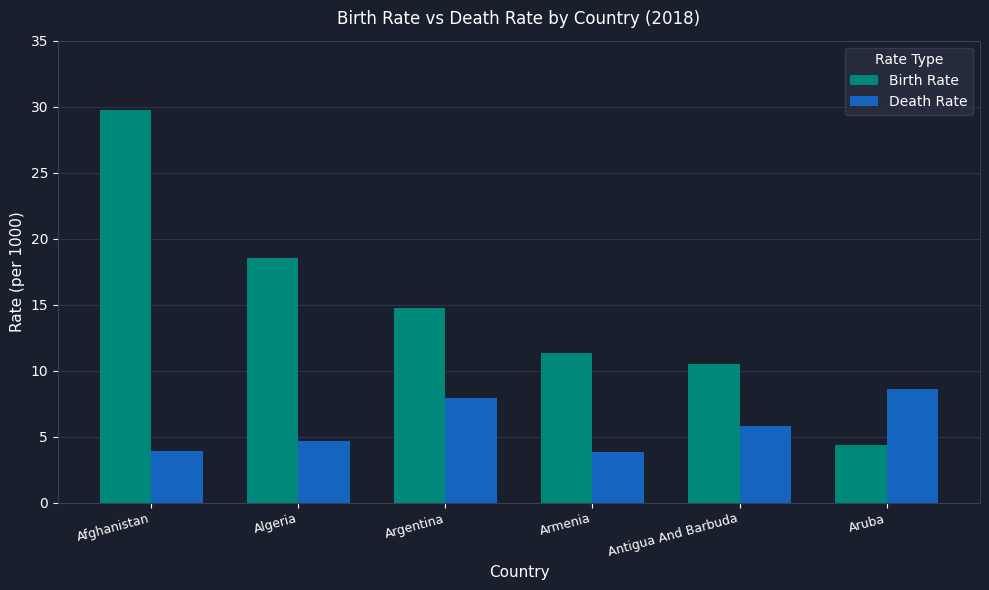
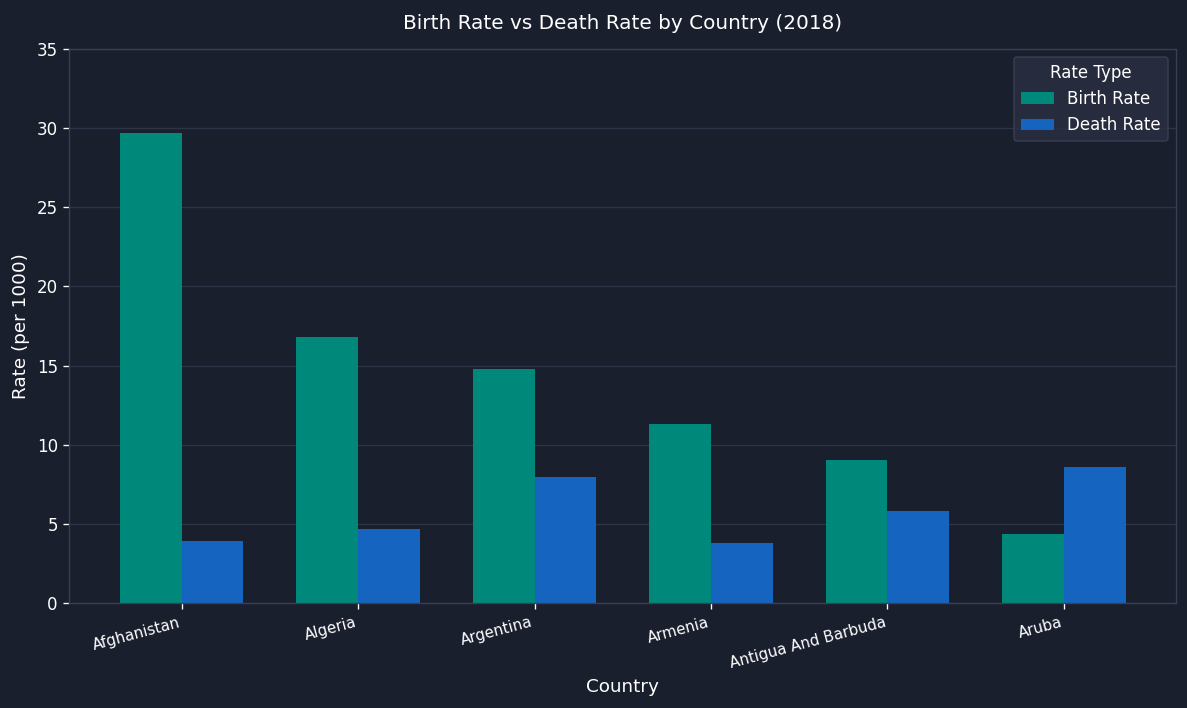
Birth Rate, Algeria: 18.6 -> 16.8
Birth Rate, Antigua And Barbuda: 10.5 -> 9.0
